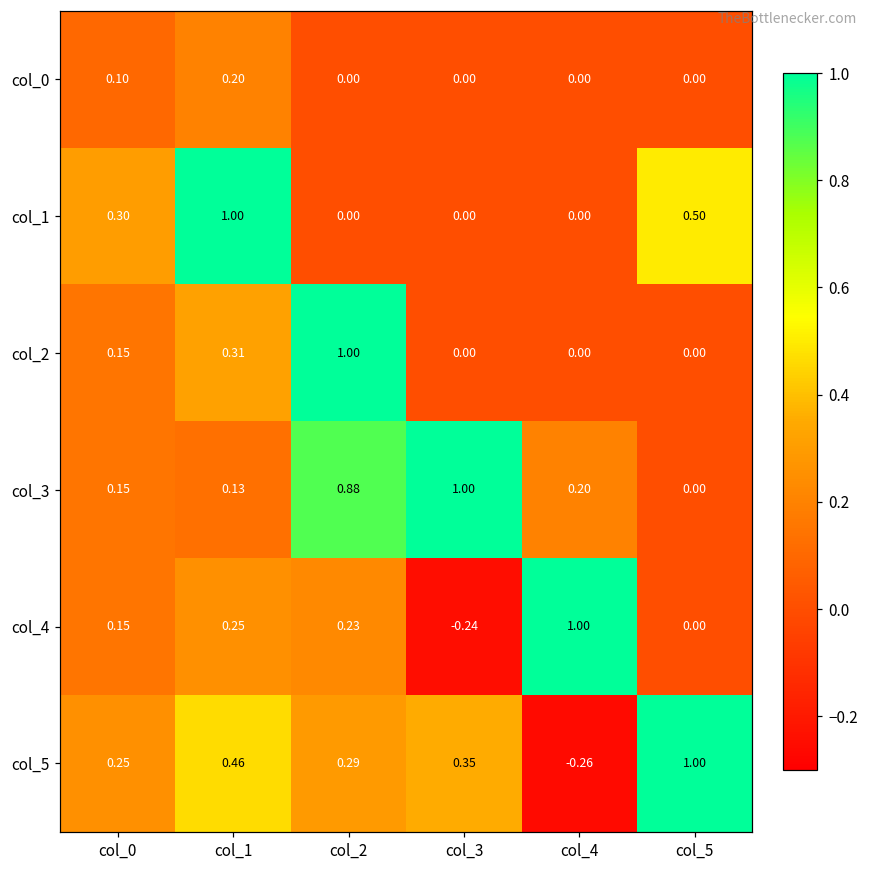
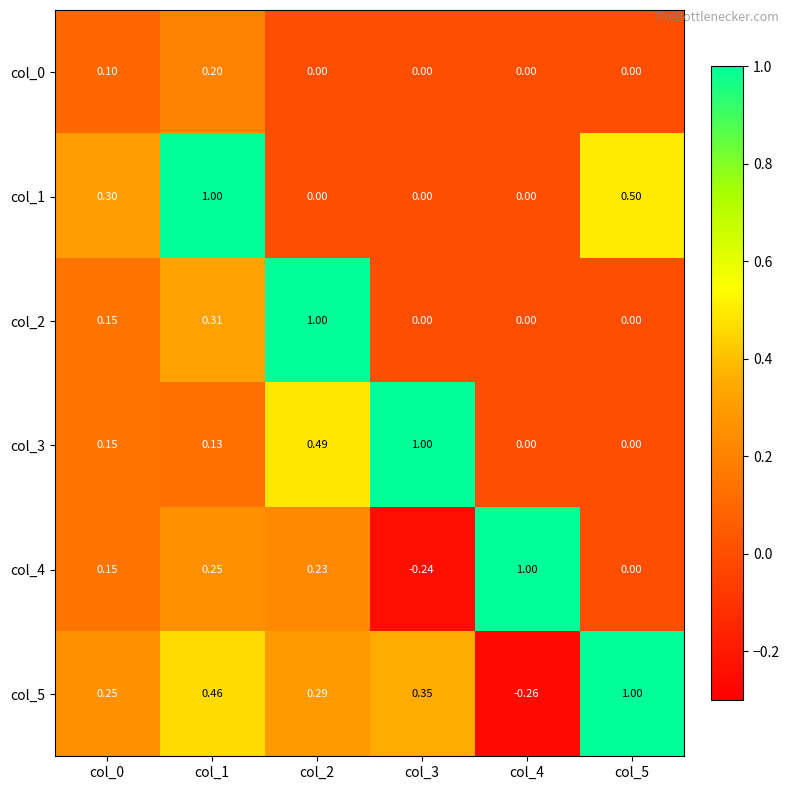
col_3, col_2: 0.88 -> 0.49
col_3, col_4: 0.20 -> 0.00
